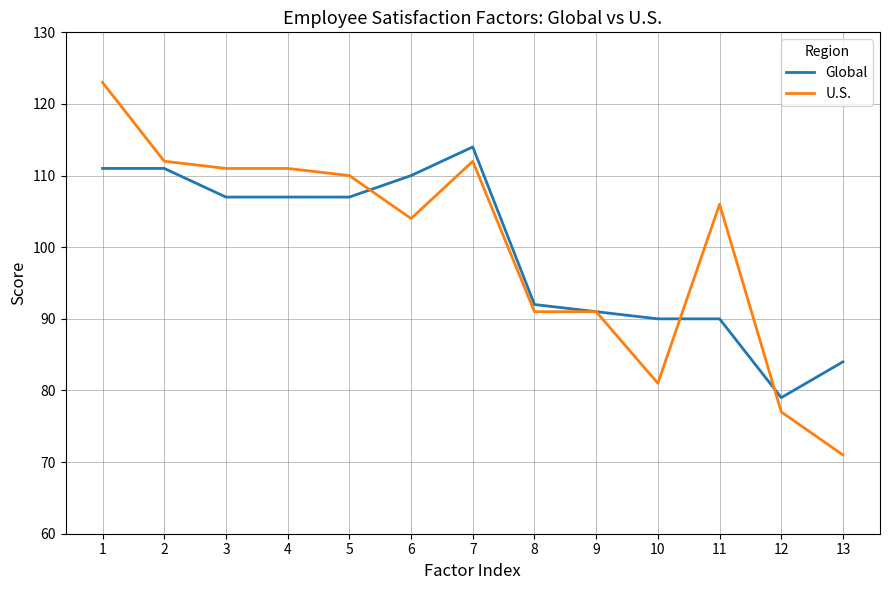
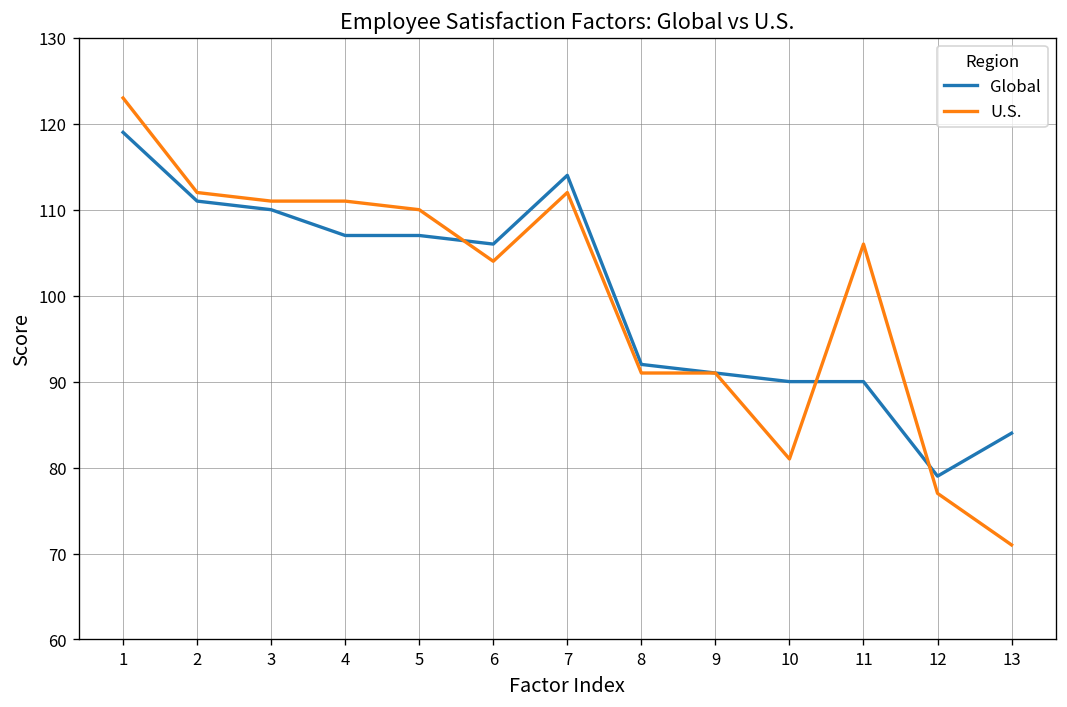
Global, 1: 111 -> 119
Global, 3: 107 -> 110
Global, 6: 110 -> 106
